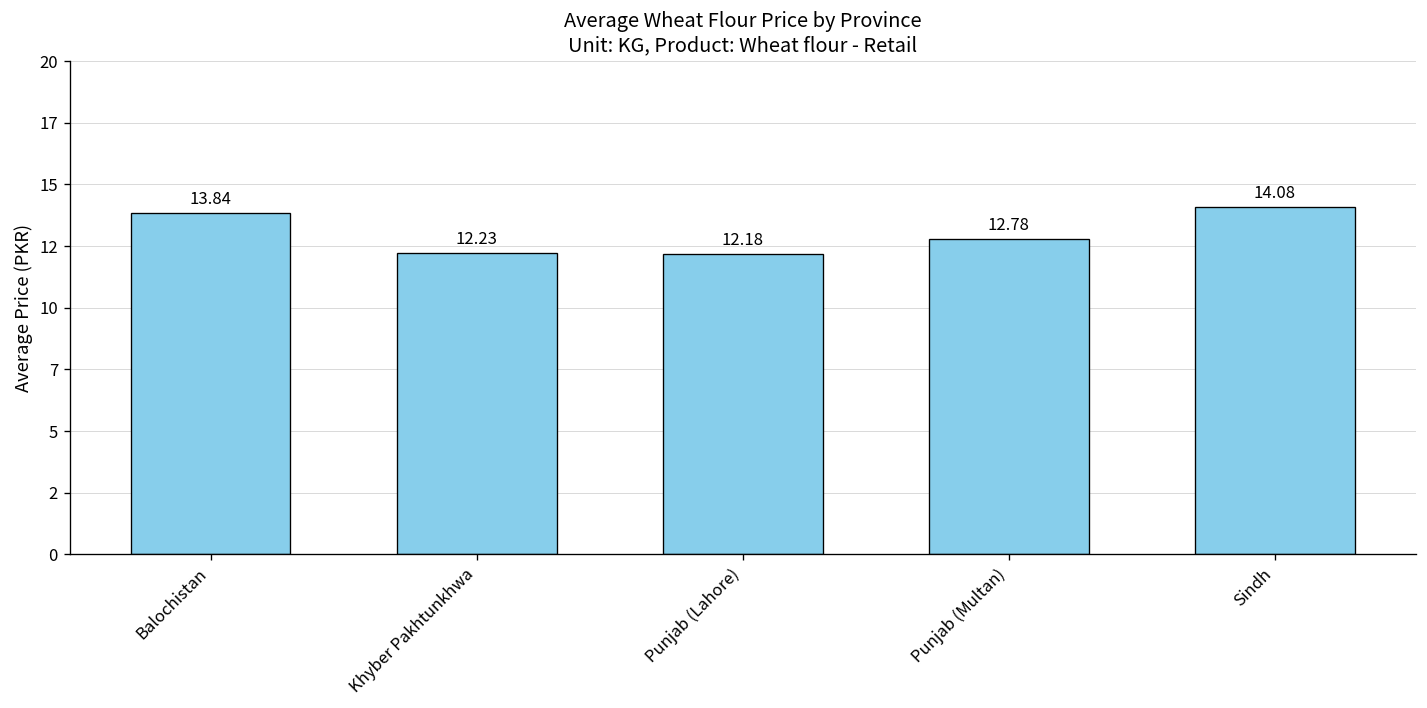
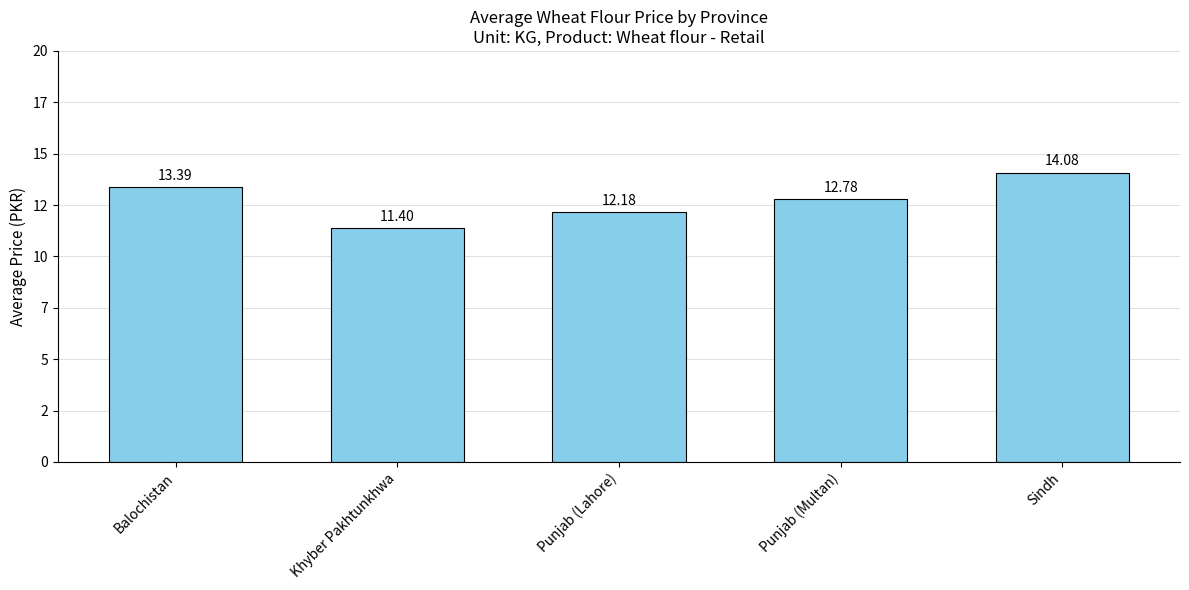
Balochistan: 13.84 -> 13.39
Khyber Pakhtunkhwa: 12.23 -> 11.40
